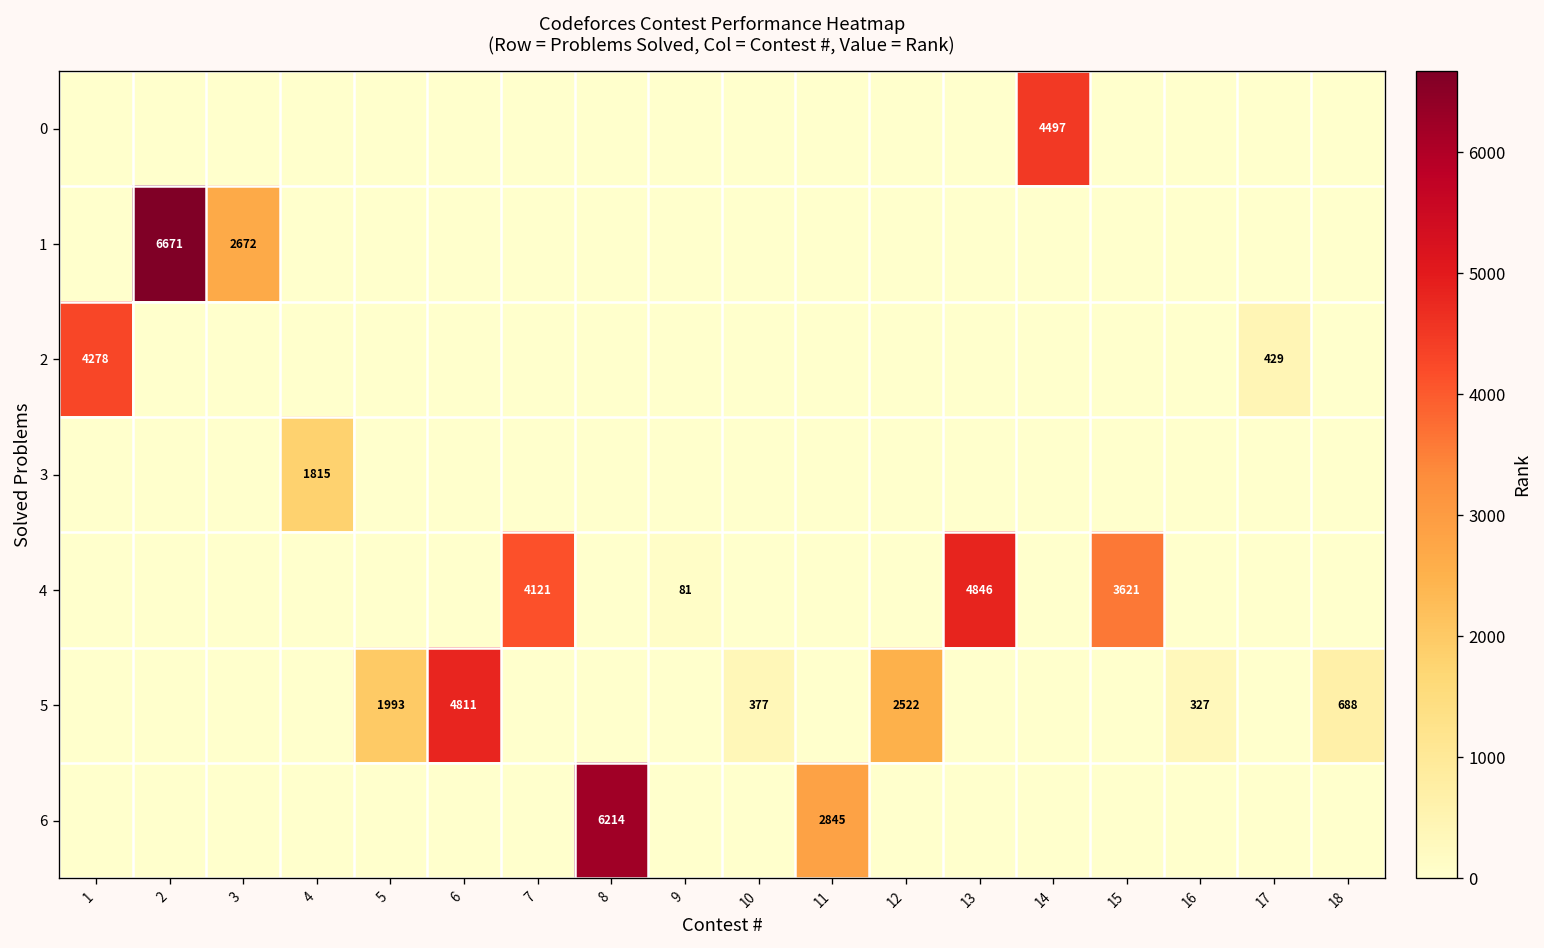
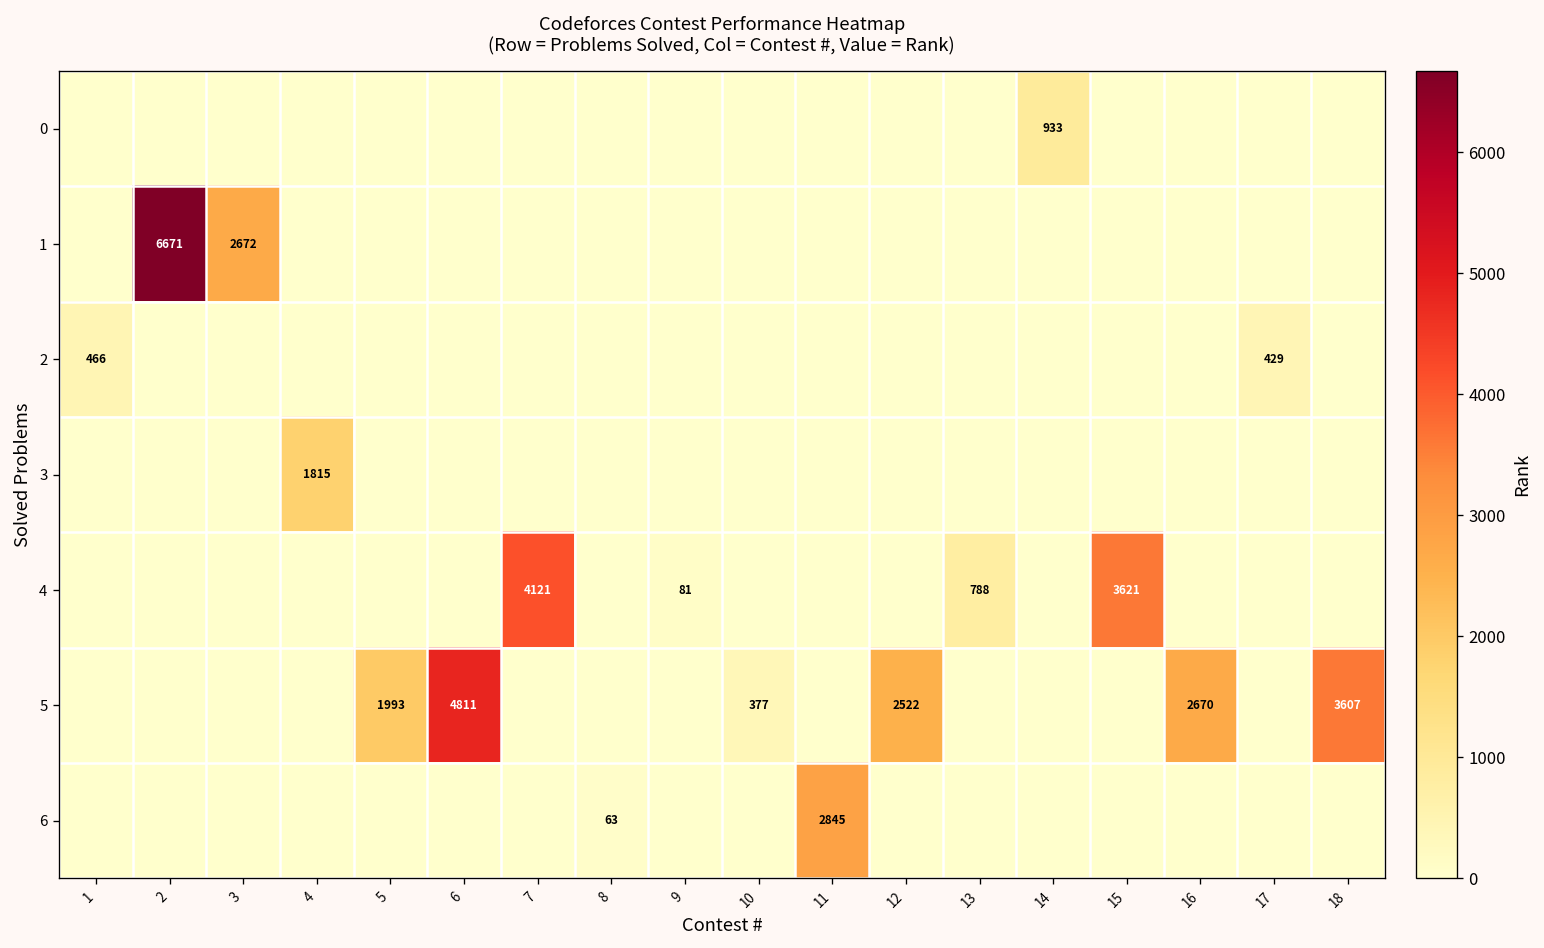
0, 14: 4497 -> 933
2, 1: 4278 -> 466
4, 13: 4846 -> 788
5, 16: 327 -> 2670
5, 18: 688 -> 3607
6, 8: 6214 -> 63
